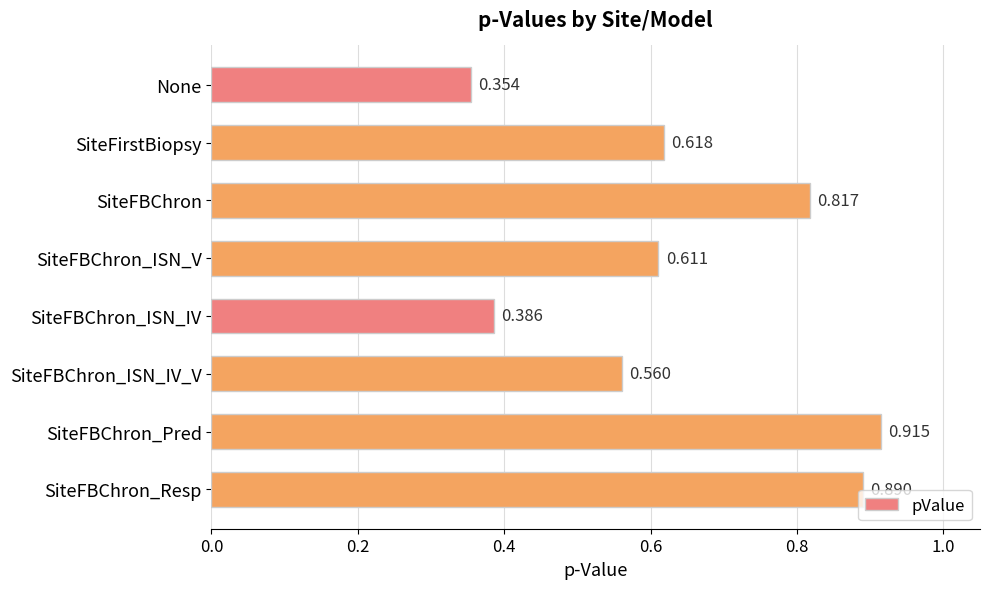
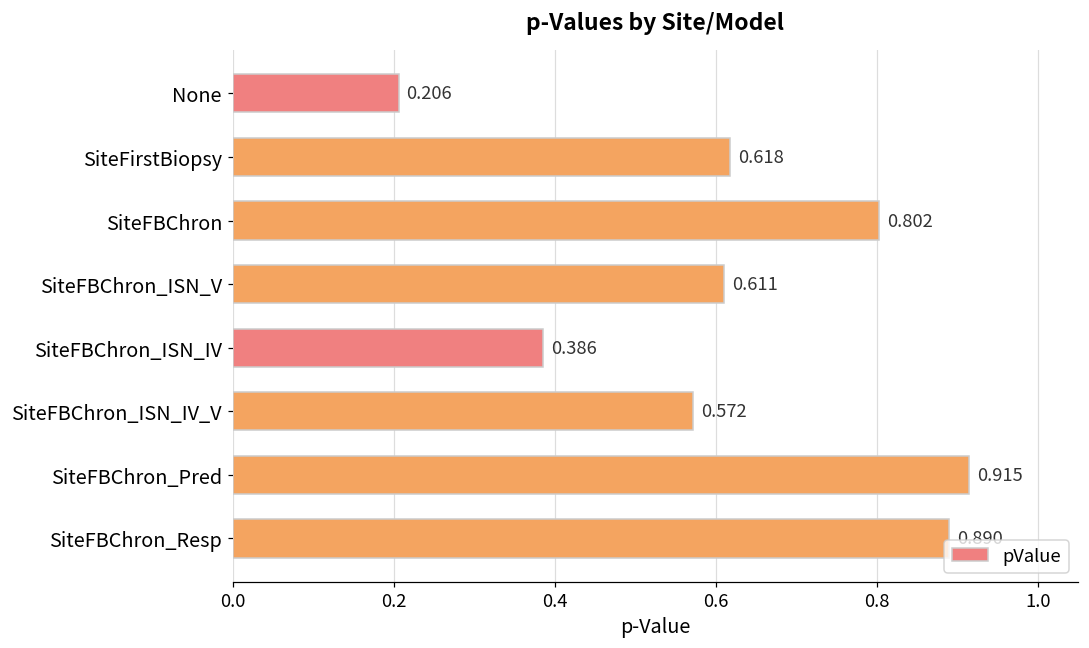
None: 0.354 -> 0.206
SiteFBChron: 0.817 -> 0.802
SiteFBChron_ISN_IV_V: 0.560 -> 0.572
